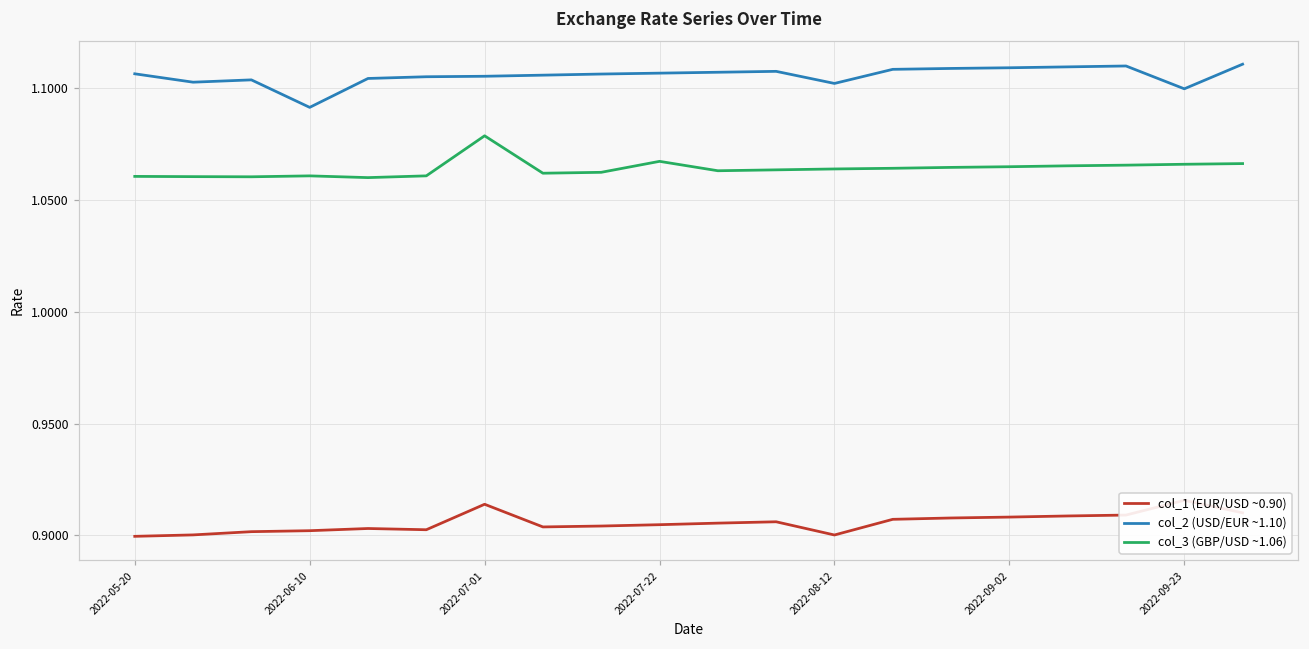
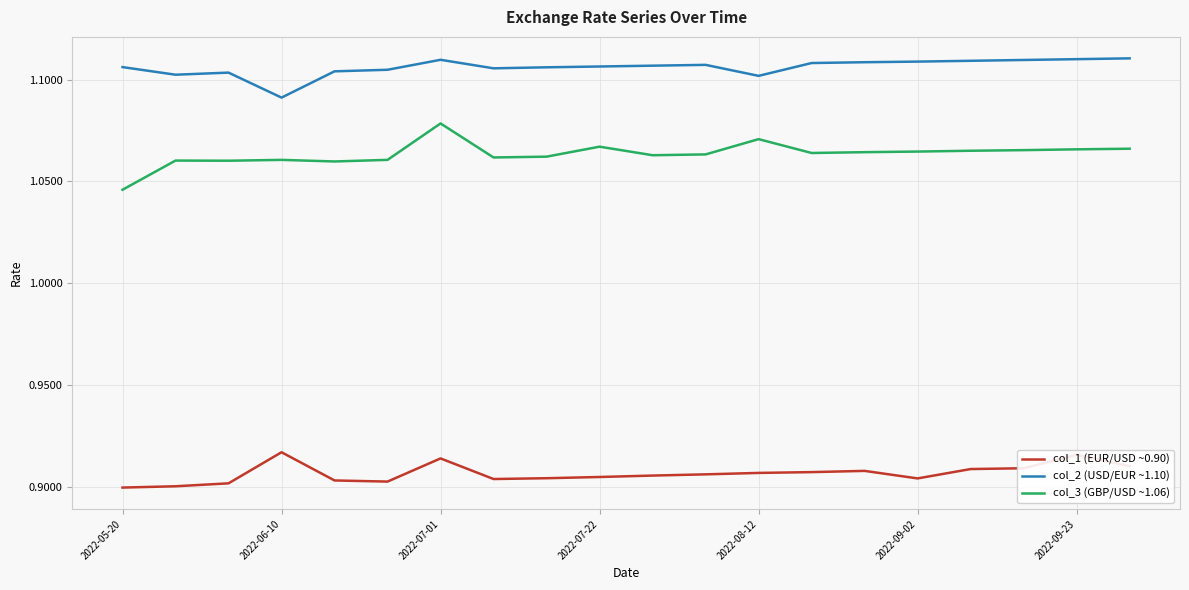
col_3 (GBP/USD ~1.06), 2022-05-20: 1.060 -> 1.046
col_1 (EUR/USD ~0.90), 2022-06-10: 0.902 -> 0.917
col_2 (USD/EUR ~1.10), 2022-07-01: 1.105 -> 1.110
col_1 (EUR/USD ~0.90), 2022-08-12: 0.900 -> 0.907
col_3 (GBP/USD ~1.06), 2022-08-12: 1.064 -> 1.071
col_1 (EUR/USD ~0.90), 2022-09-02: 0.908 -> 0.904
col_2 (USD/EUR ~1.10), 2022-09-23: 1.100 -> 1.110
